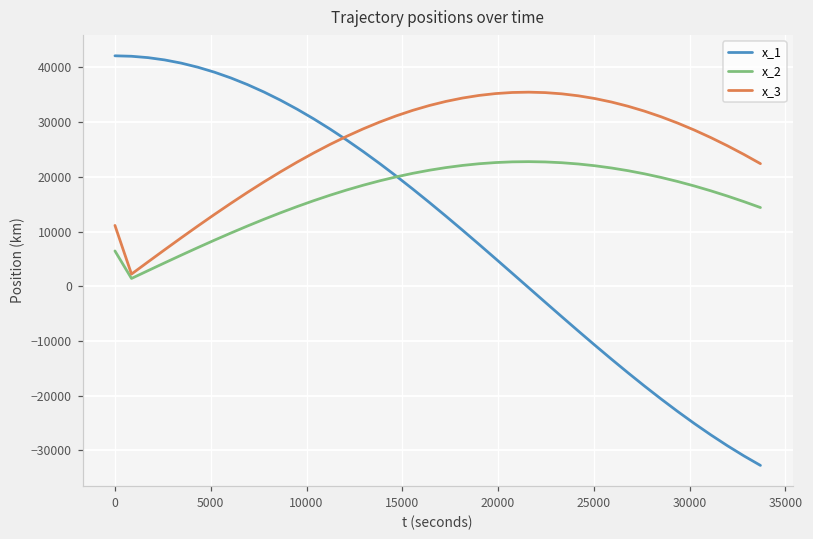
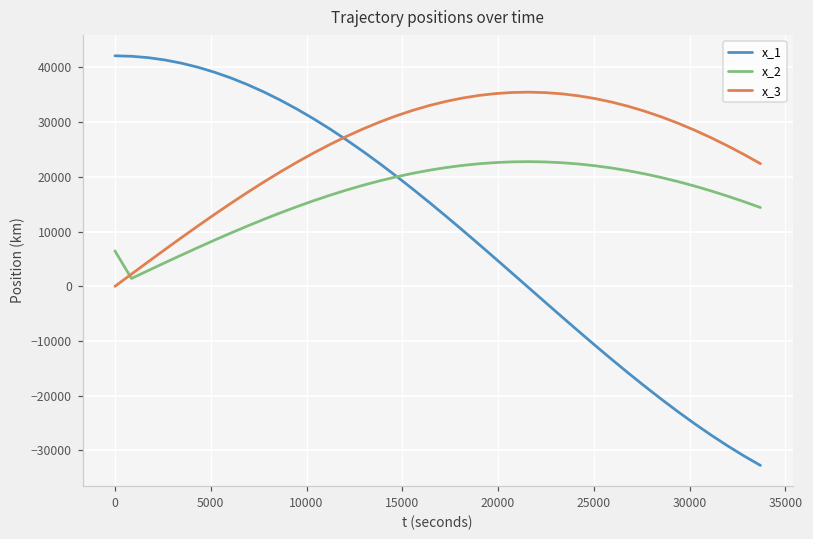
x_3, 0: 11000 -> 0
